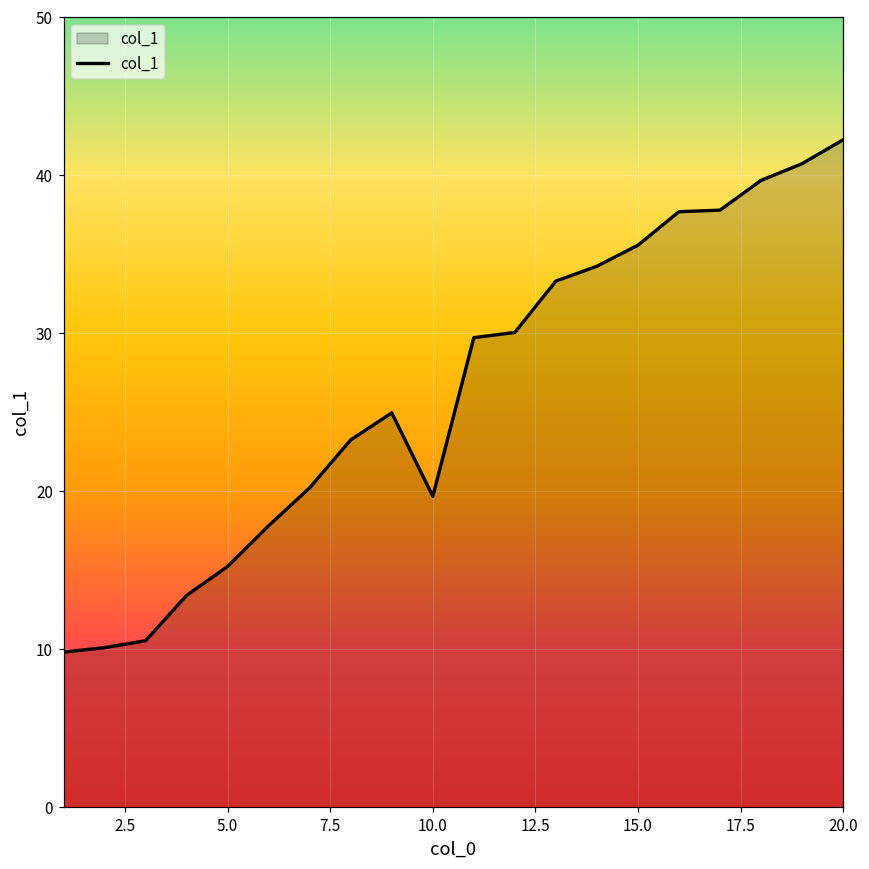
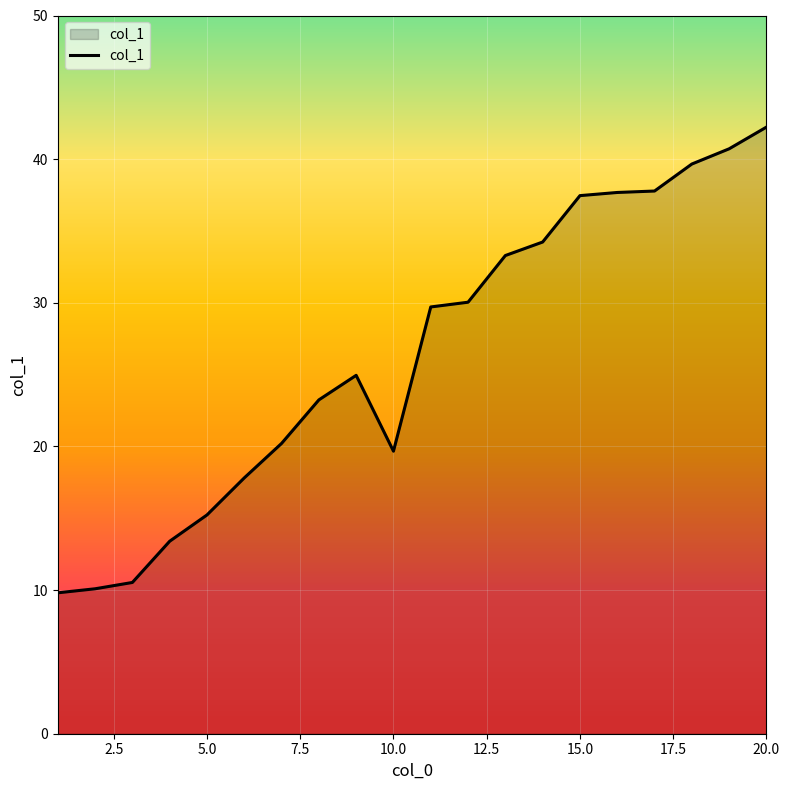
15.0: 35.6 -> 37.5
